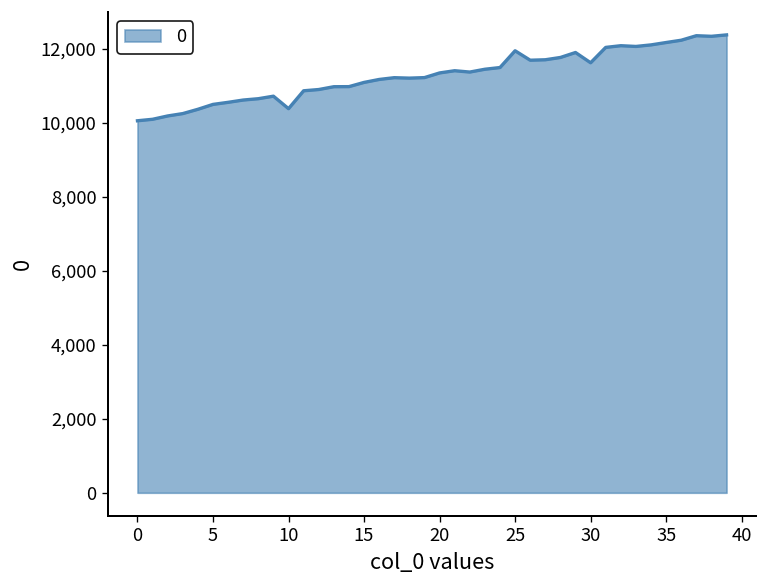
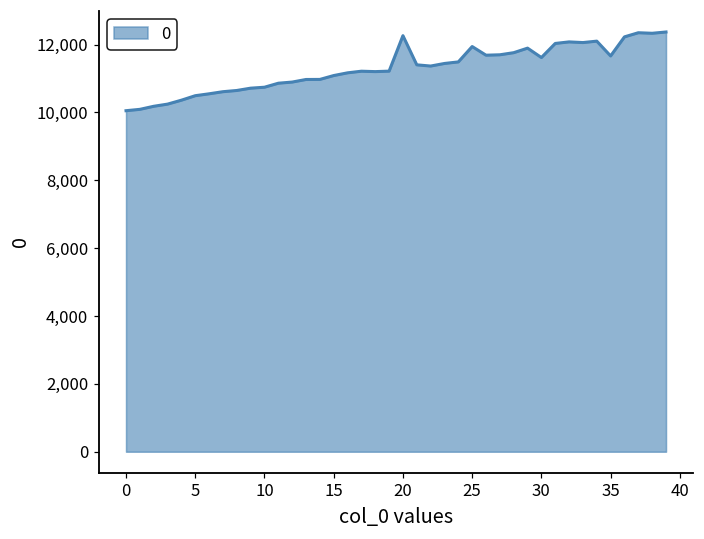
10: 10,400 -> 10,700
20: 11,300 -> 12,300
35: 12,200 -> 11,700
